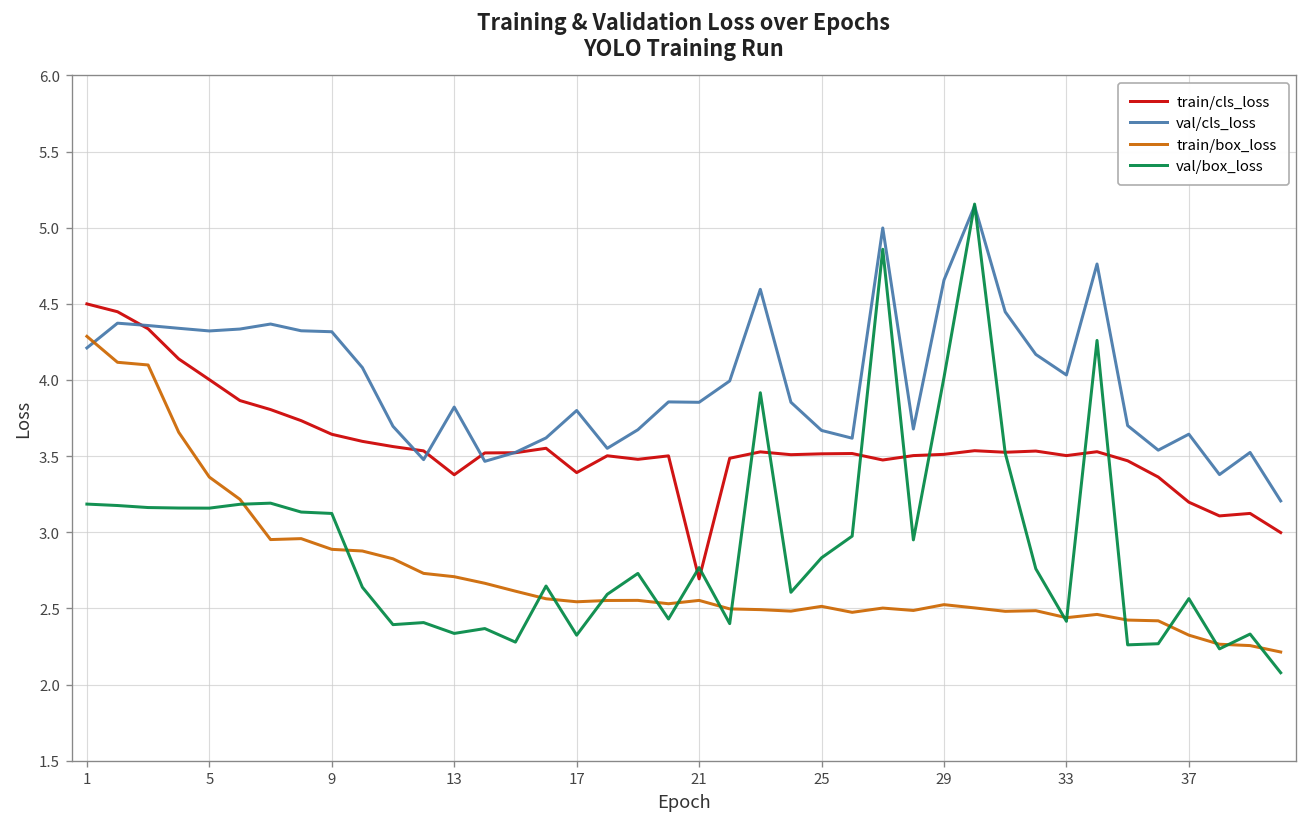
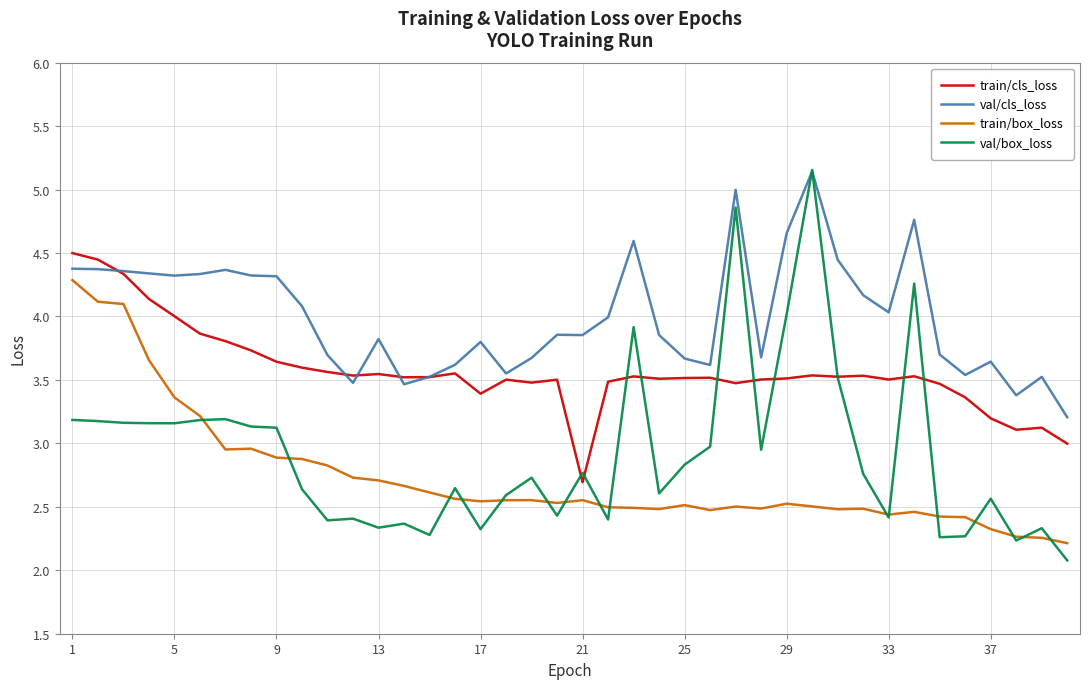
val/cls_loss, 1: 4.21 -> 4.38
train/cls_loss, 13: 3.38 -> 3.55
